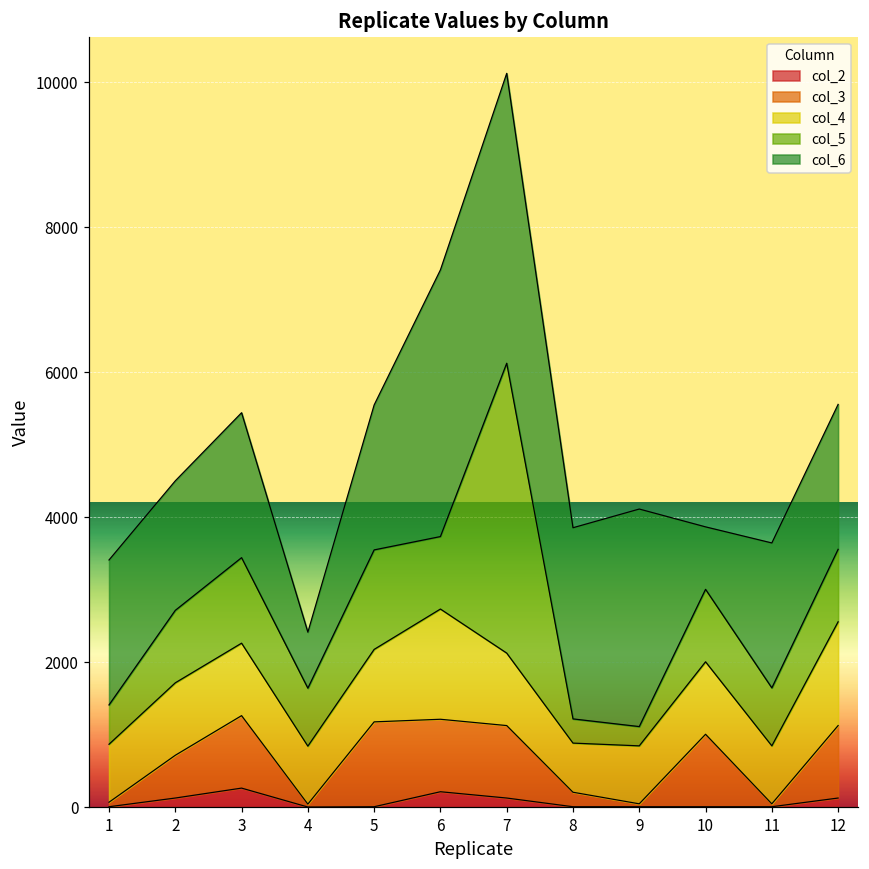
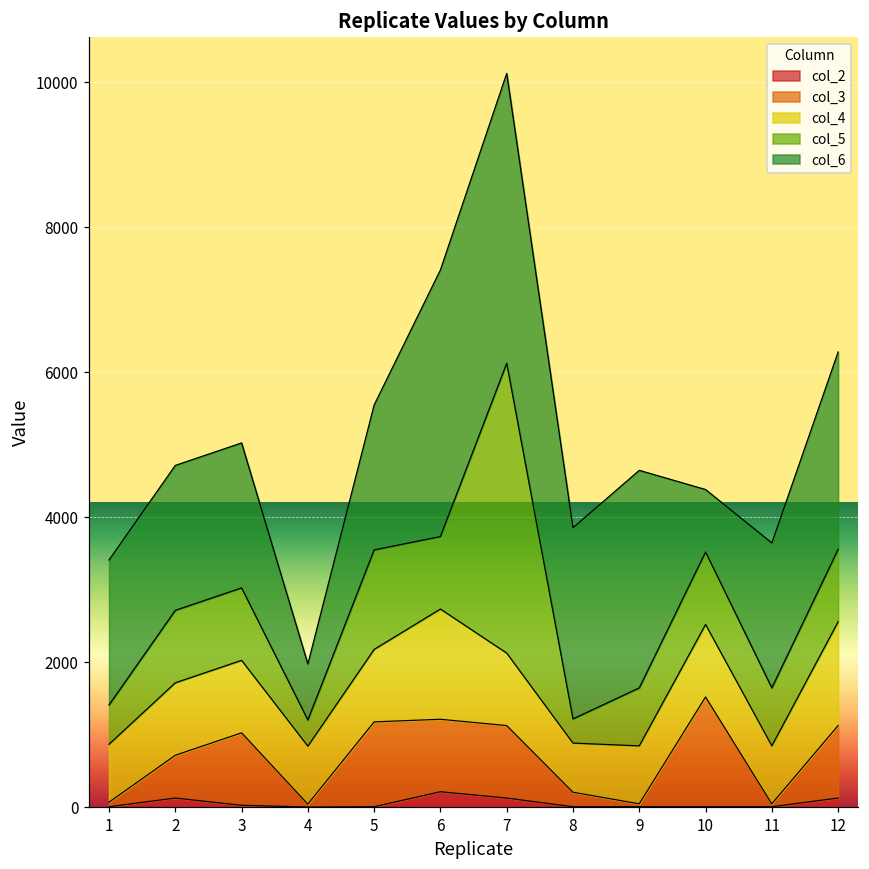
col_6, 2: 1800 -> 2000
col_2, 3: 300 -> 0
col_5, 3: 1200 -> 1000
col_5, 4: 800 -> 400
col_5, 9: 300 -> 800
col_3, 10: 1000 -> 1500
col_6, 12: 2000 -> 2700
